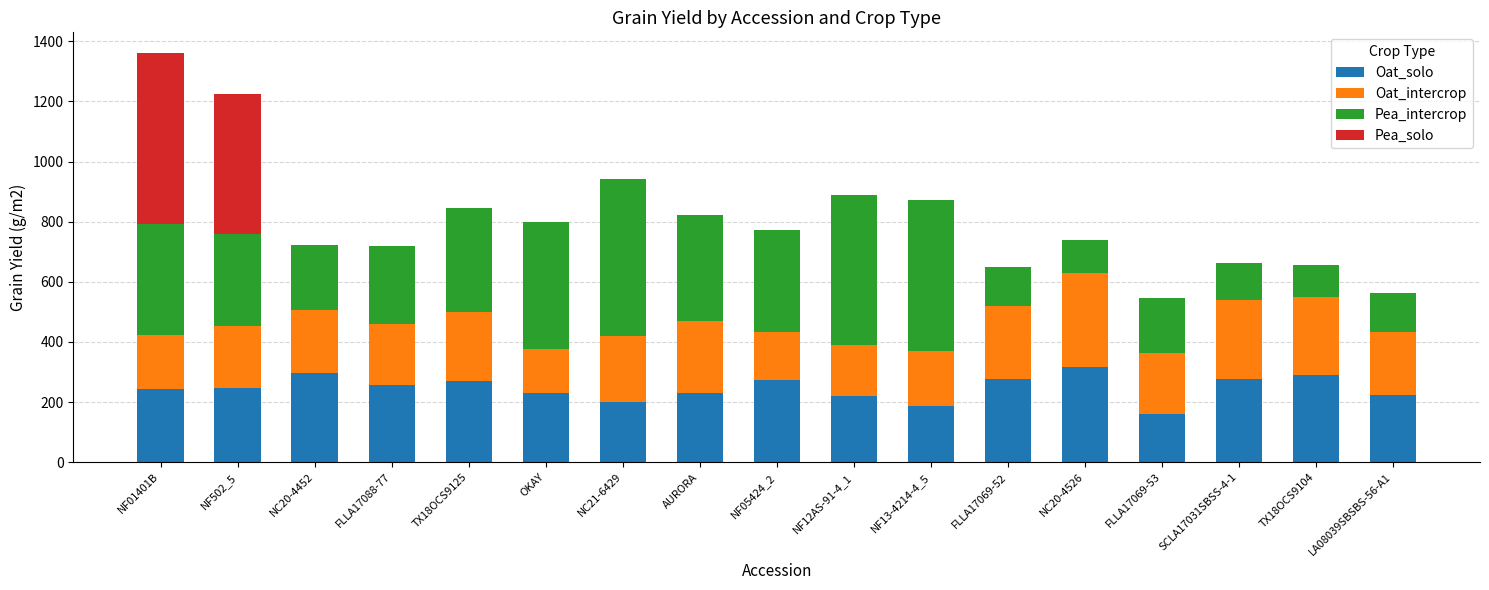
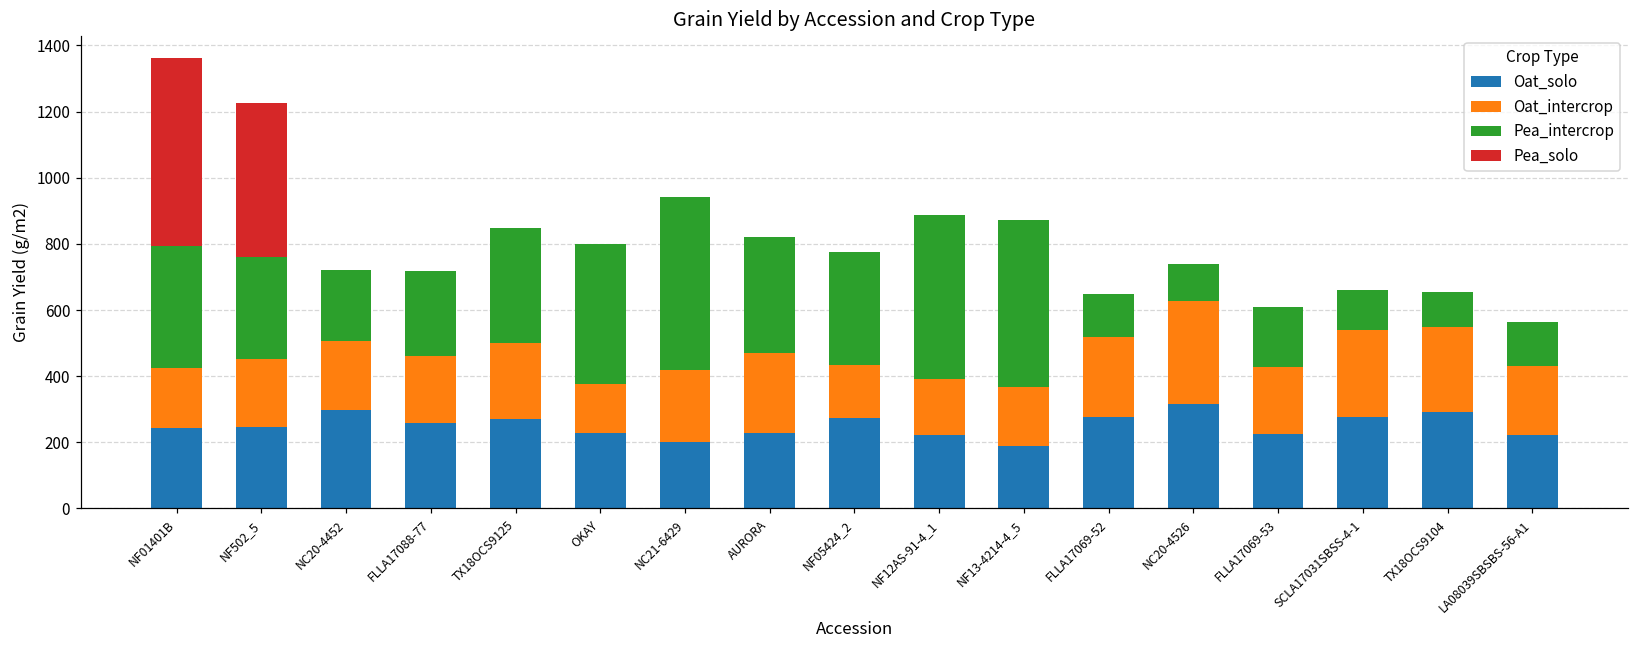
Oat_solo, FLLA17069-53: 160 -> 230
